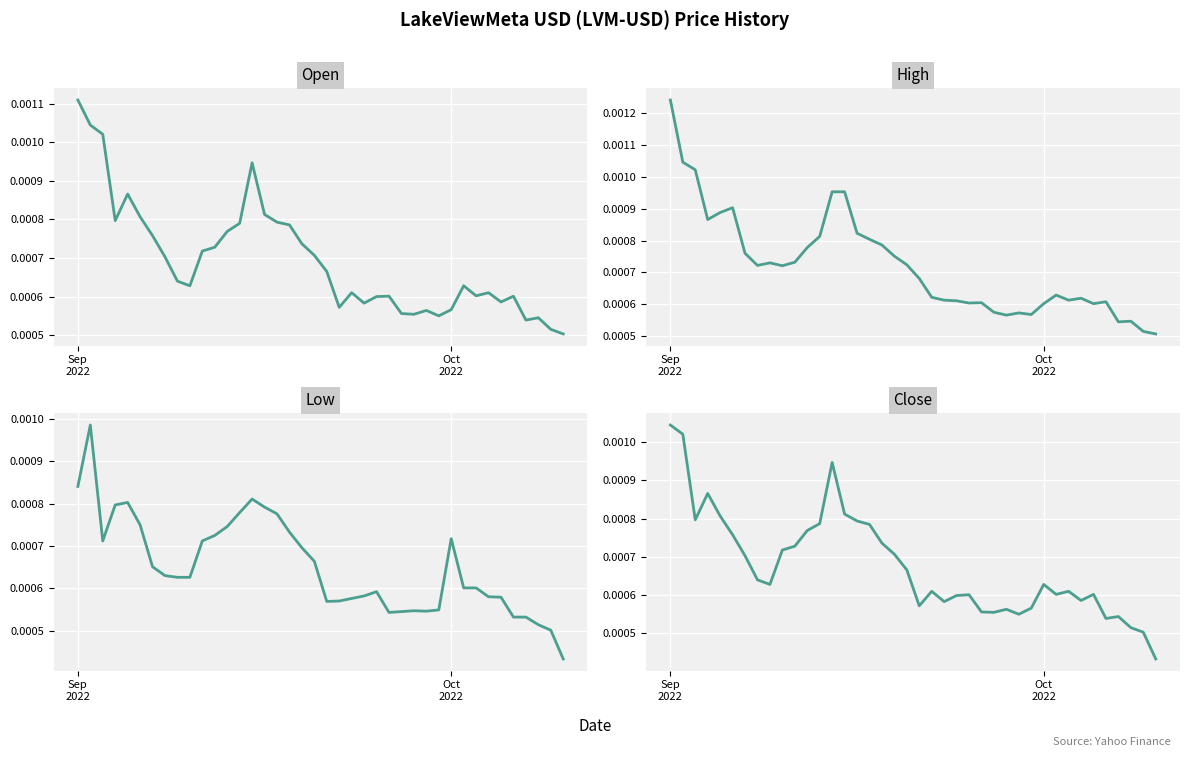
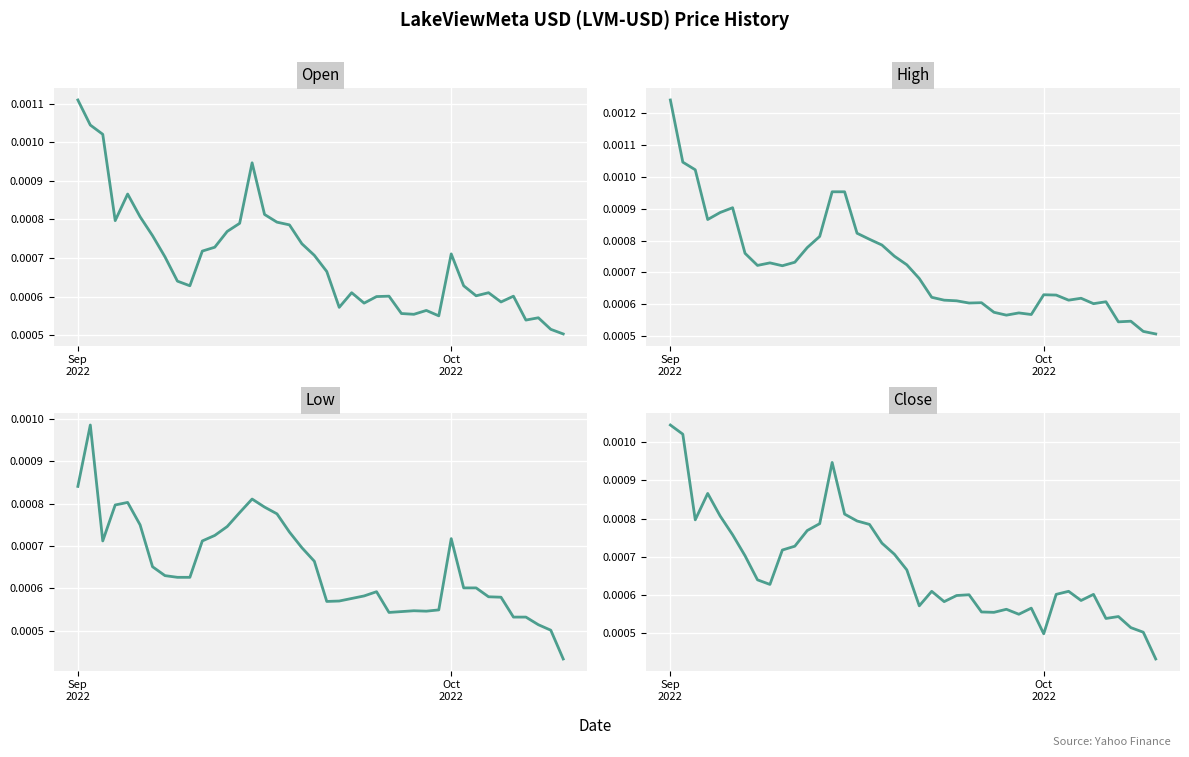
Open, Oct 2022: 0.00057 -> 0.00071
High, Oct 2022: 0.00060 -> 0.00063
Close, Oct 2022: 0.00063 -> 0.00050
